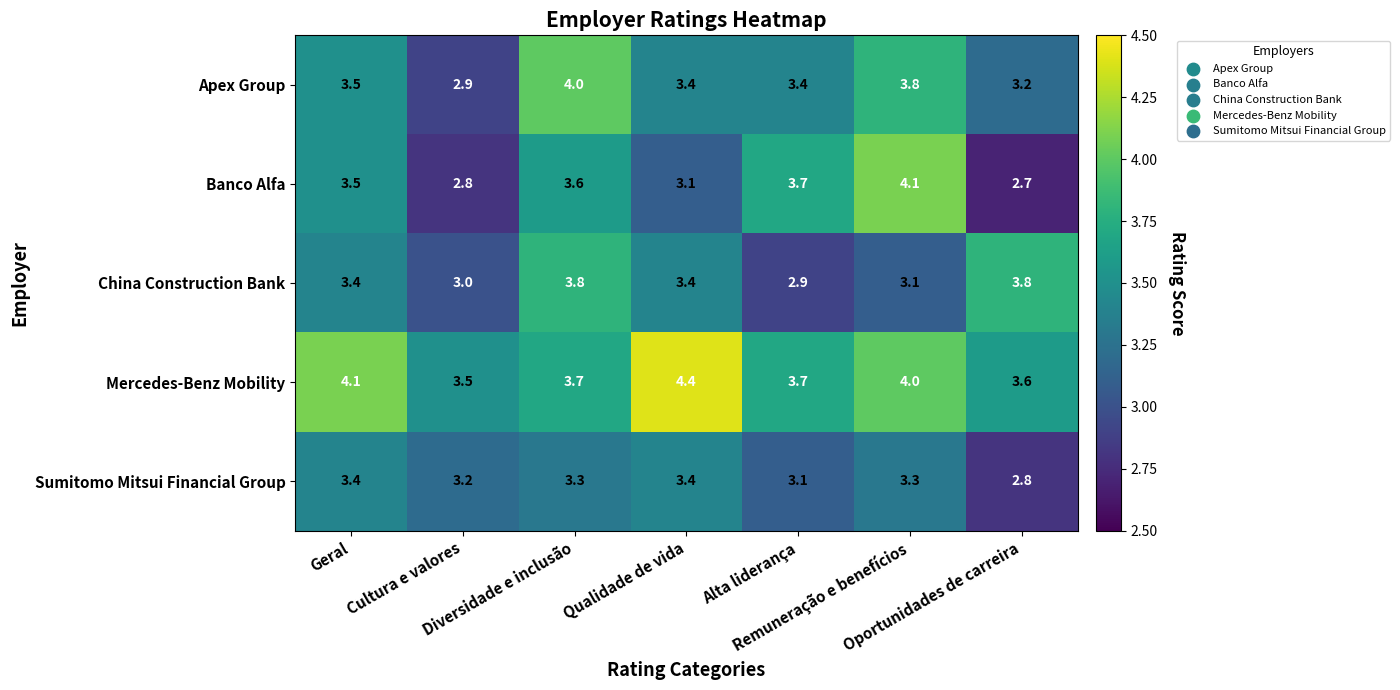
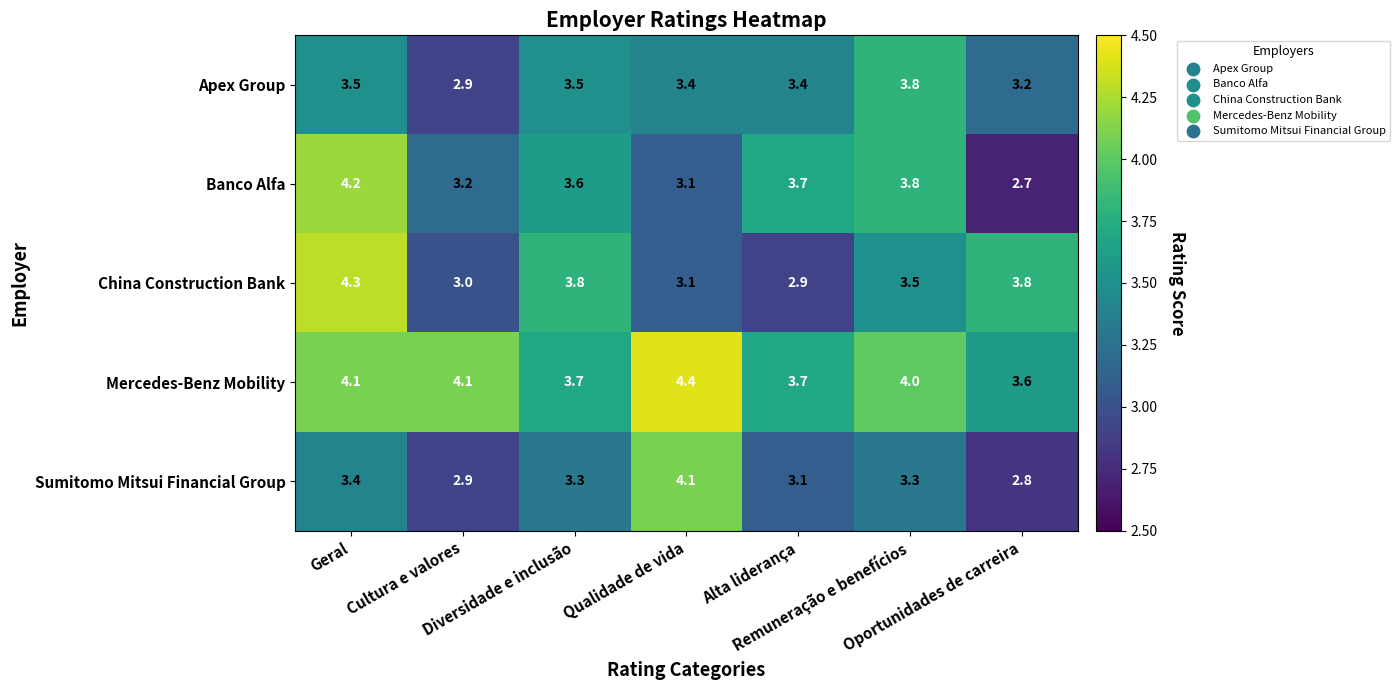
Apex Group, Diversidade e inclusão: 4.0 -> 3.5
Banco Alfa, Geral: 3.5 -> 4.2
Banco Alfa, Cultura e valores: 2.8 -> 3.2
Banco Alfa, Remuneração e benefícios: 4.1 -> 3.8
China Construction Bank, Geral: 3.4 -> 4.3
China Construction Bank, Qualidade de vida: 3.4 -> 3.1
China Construction Bank, Remuneração e benefícios: 3.1 -> 3.5
Mercedes-Benz Mobility, Cultura e valores: 3.5 -> 4.1
Sumitomo Mitsui Financial Group, Cultura e valores: 3.2 -> 2.9
Sumitomo Mitsui Financial Group, Qualidade de vida: 3.4 -> 4.1
